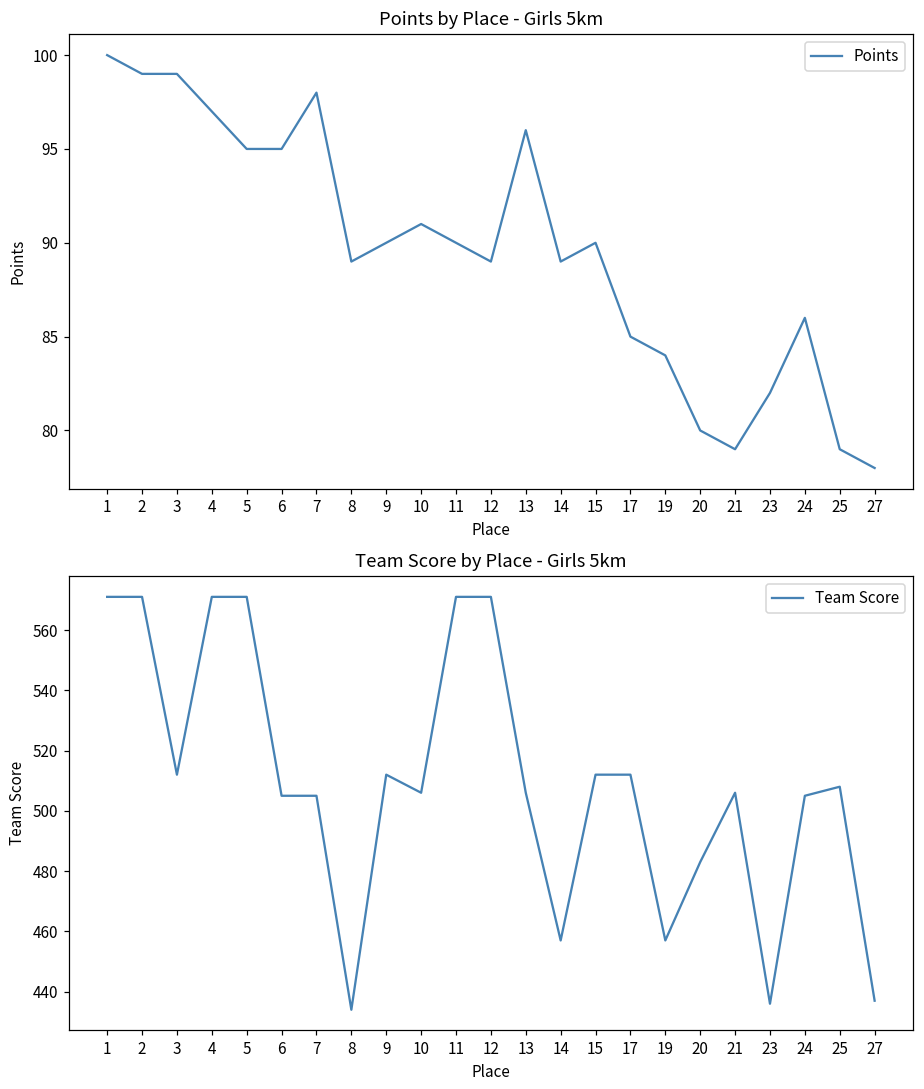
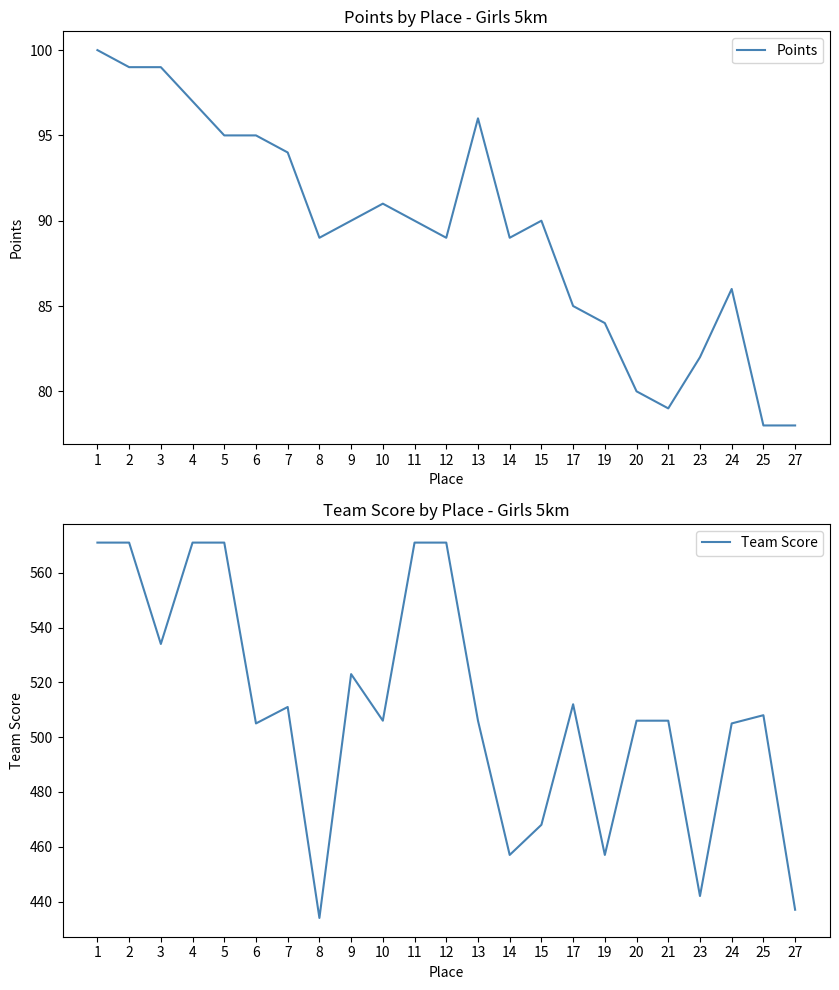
Points by Place - Girls 5km, 7: 98 -> 94
Points by Place - Girls 5km, 25: 79 -> 78
Team Score by Place - Girls 5km, 3: 512 -> 534
Team Score by Place - Girls 5km, 7: 505 -> 511
Team Score by Place - Girls 5km, 9: 512 -> 523
Team Score by Place - Girls 5km, 15: 512 -> 468
Team Score by Place - Girls 5km, 20: 483 -> 506
Team Score by Place - Girls 5km, 23: 436 -> 442
